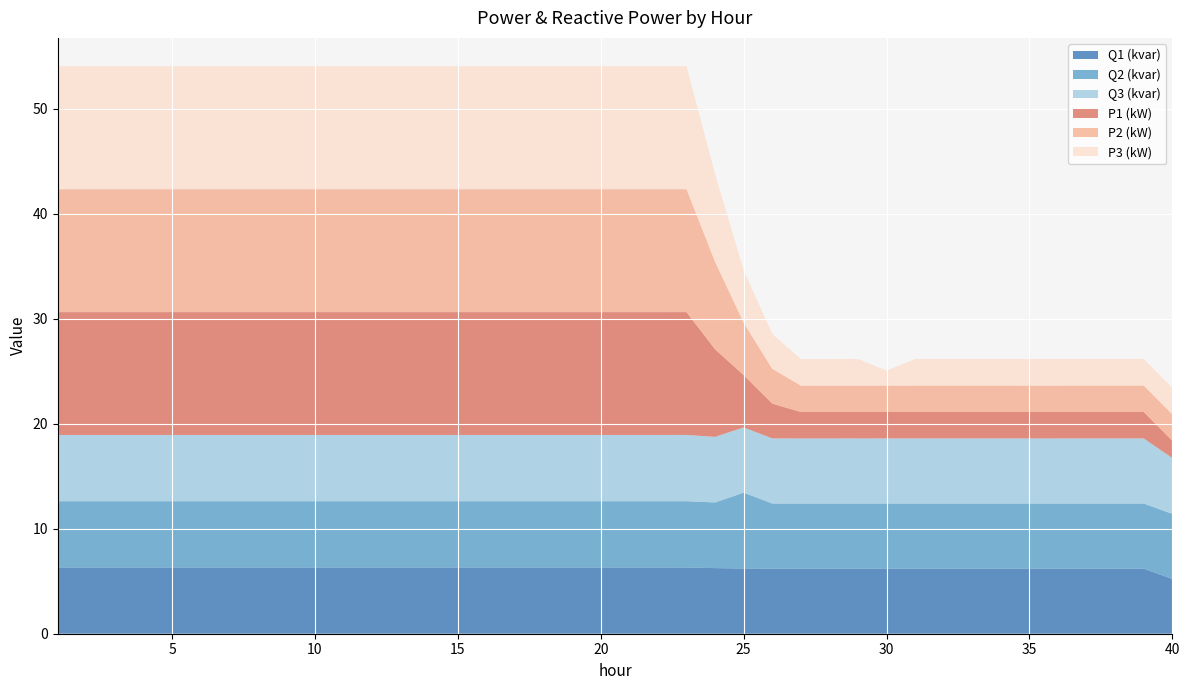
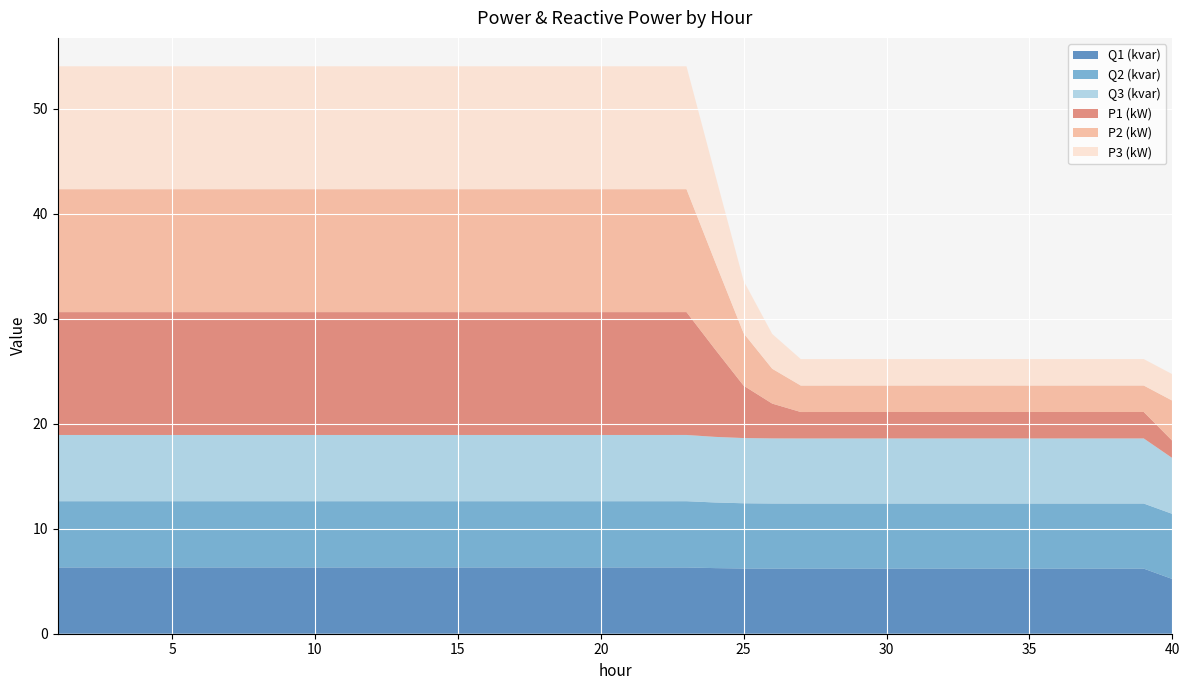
Q2 (kvar), 25: 7.2 -> 6.2
P3 (kW), 30: 1.4 -> 2.5
P2 (kW), 40: 2.5 -> 3.8
